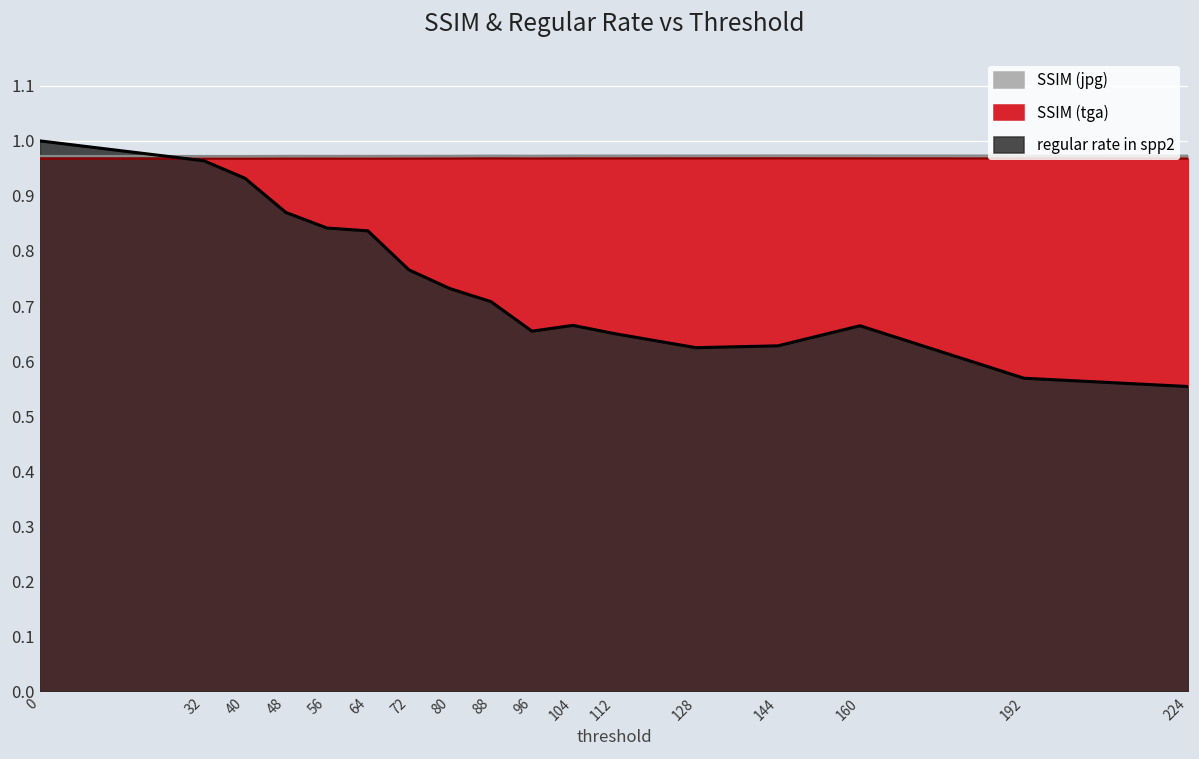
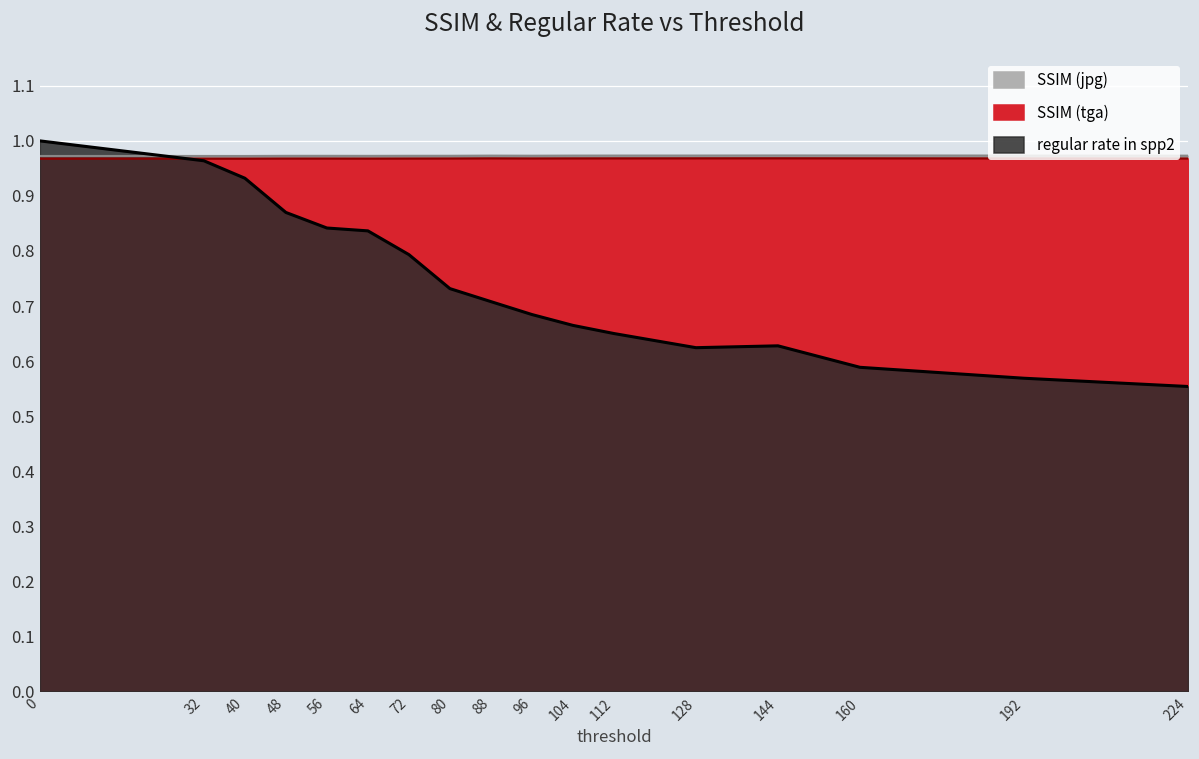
regular rate in spp2, 72: 0.77 -> 0.79
regular rate in spp2, 96: 0.65 -> 0.68
regular rate in spp2, 160: 0.66 -> 0.59
